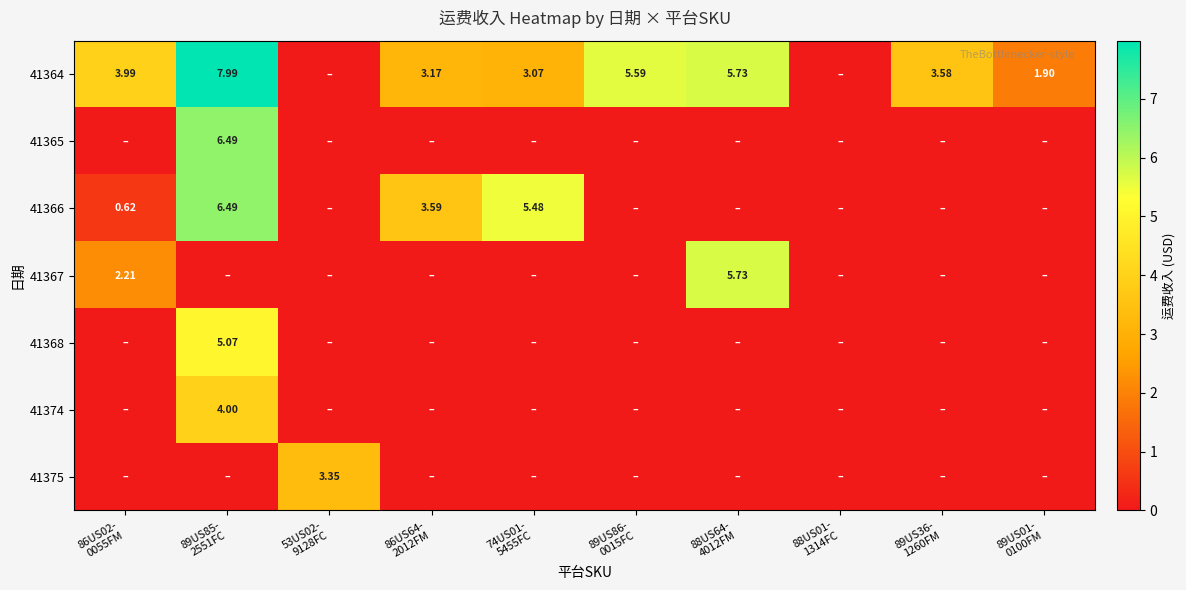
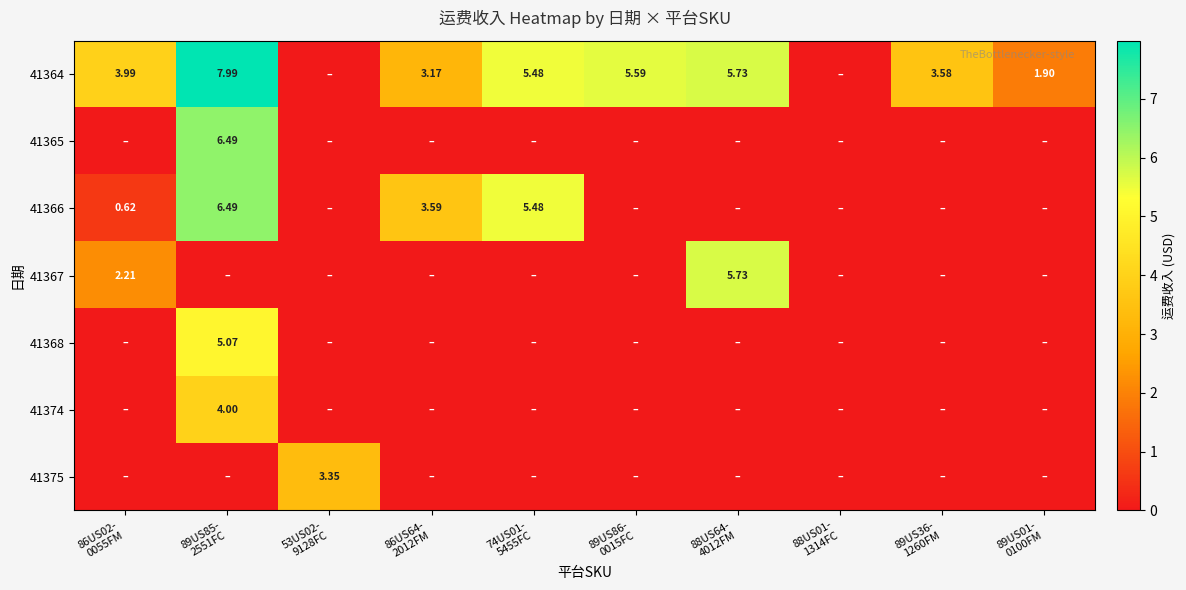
41364, 74US01- 5455FC: 3.07 -> 5.48
